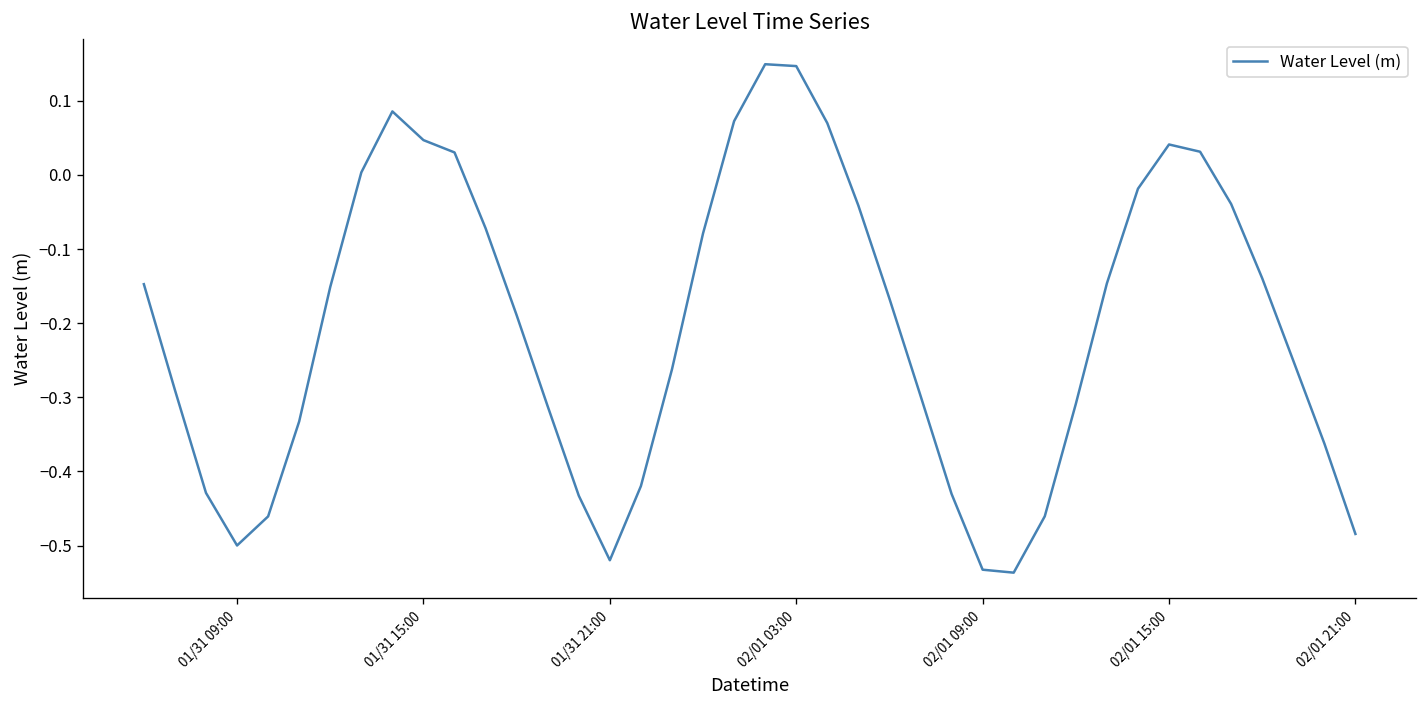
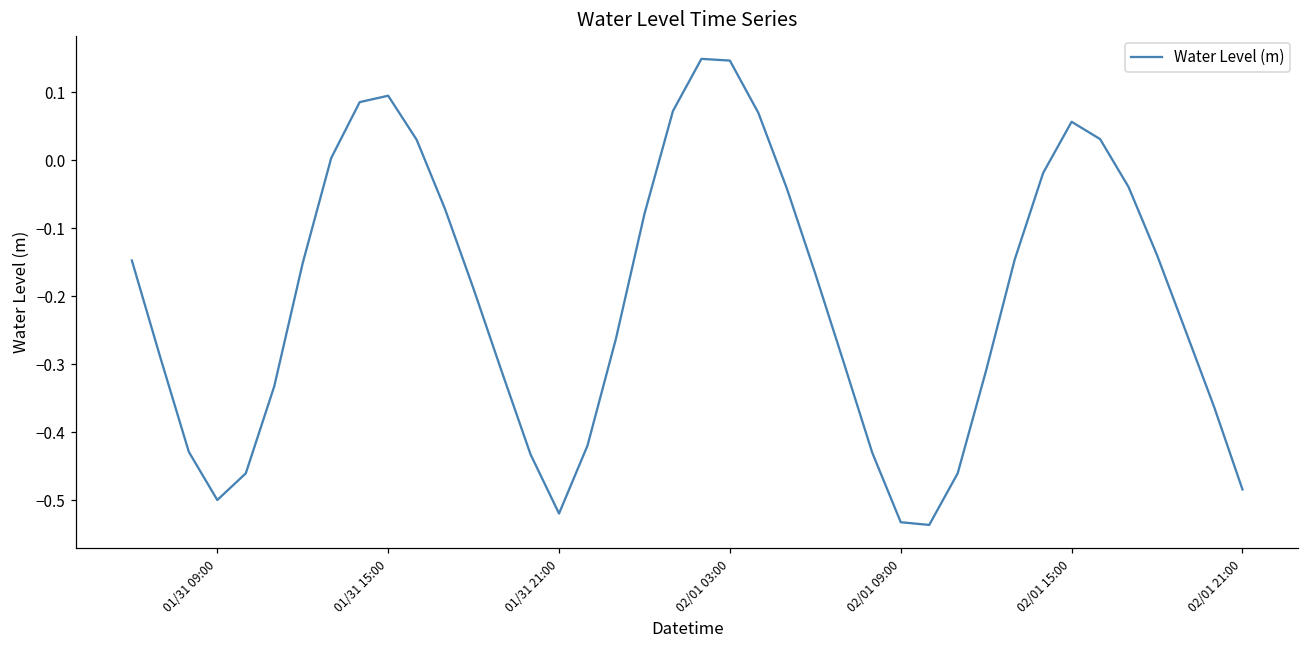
01/31 15:00: 0.05 -> 0.10
02/01 15:00: 0.04 -> 0.06
